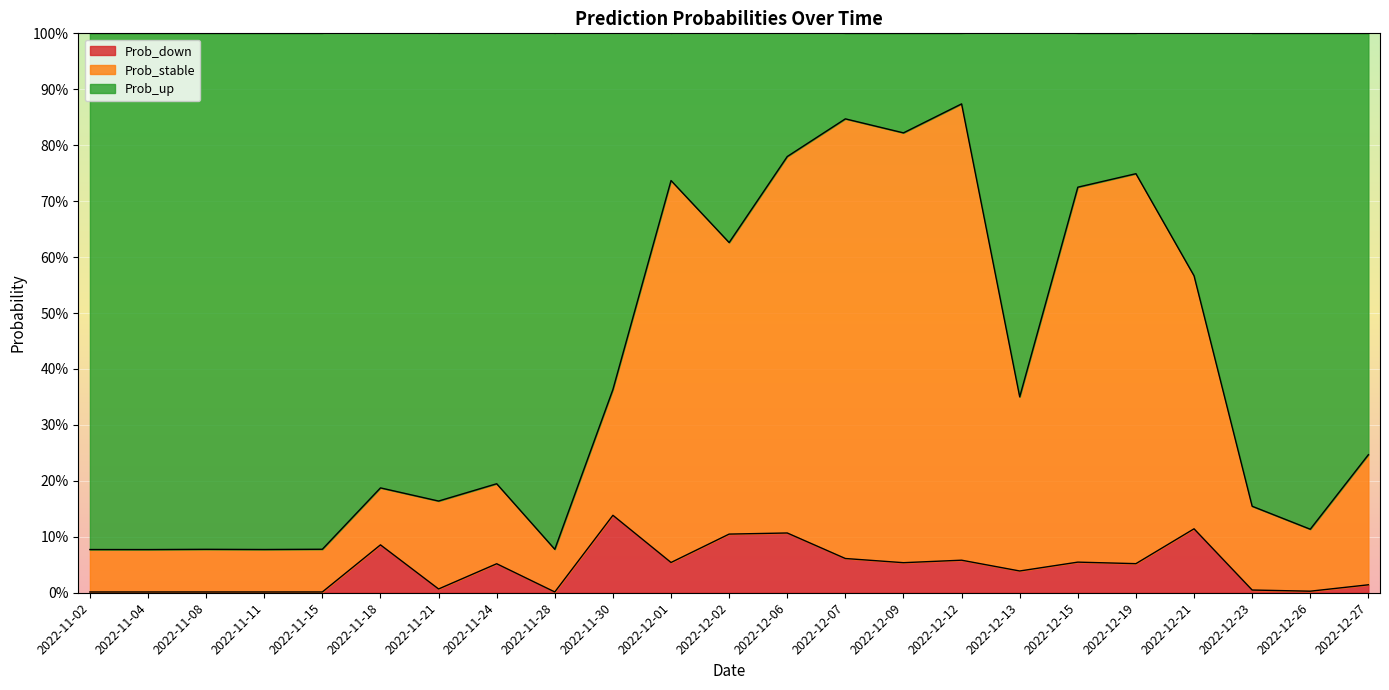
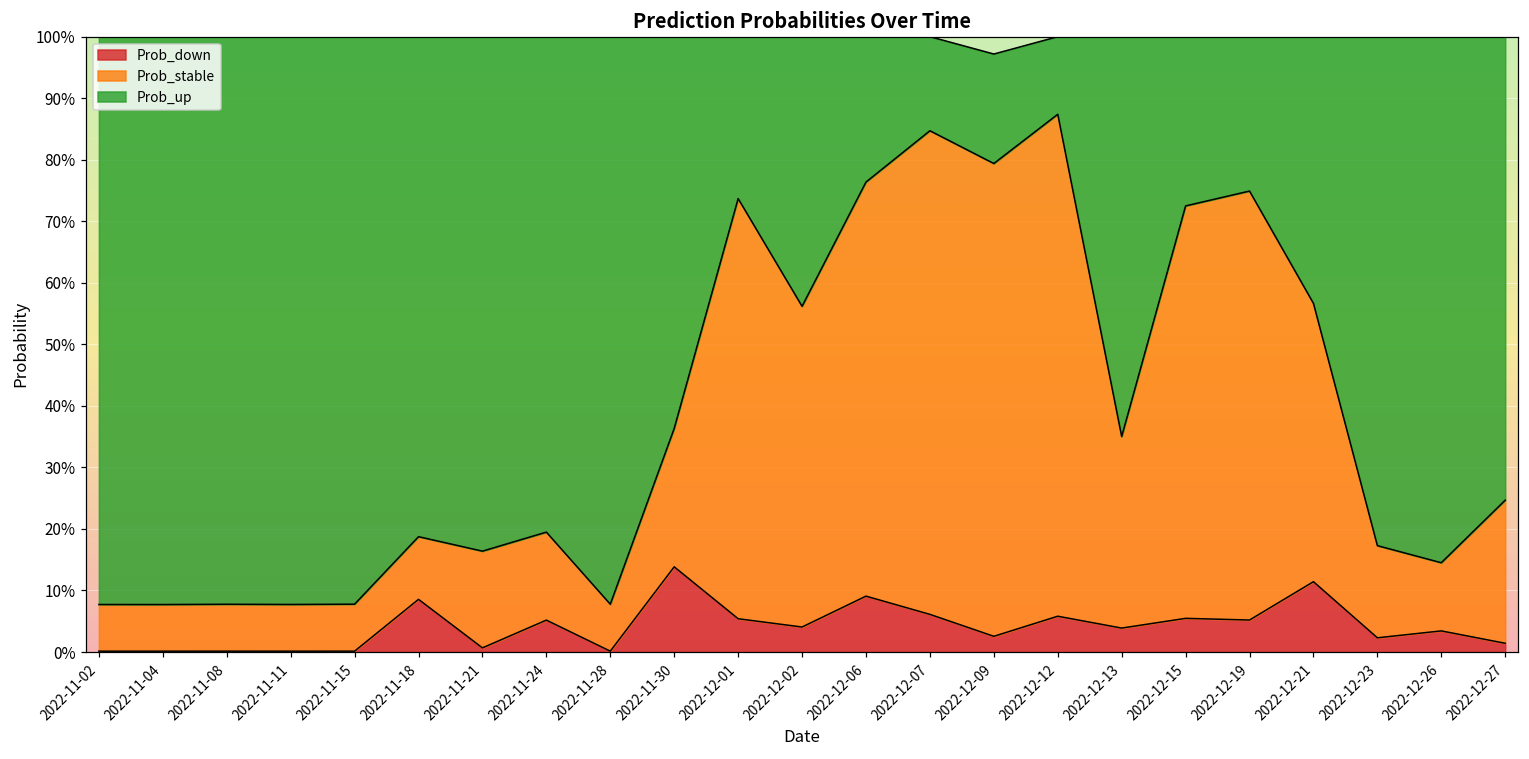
Prob_down, 2022-12-02: 10% -> 4%
Prob_down, 2022-12-06: 11% -> 9%
Prob_down, 2022-12-09: 5% -> 3%
Prob_down, 2022-12-23: 0% -> 2%
Prob_down, 2022-12-26: 0% -> 3%
